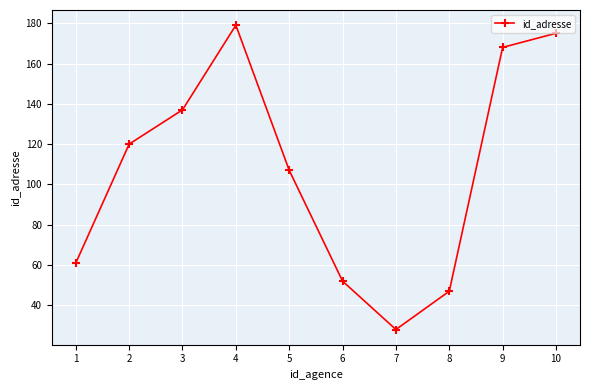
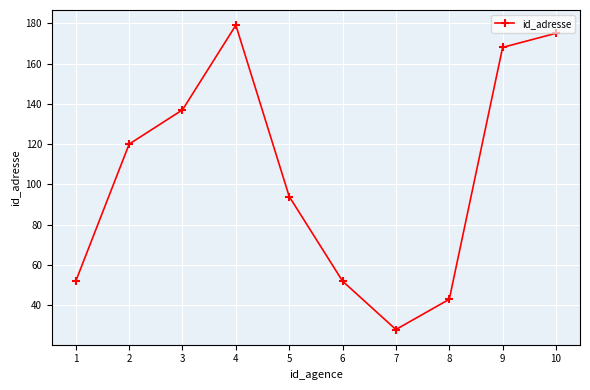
1: 61 -> 52
5: 107 -> 94
8: 47 -> 43
